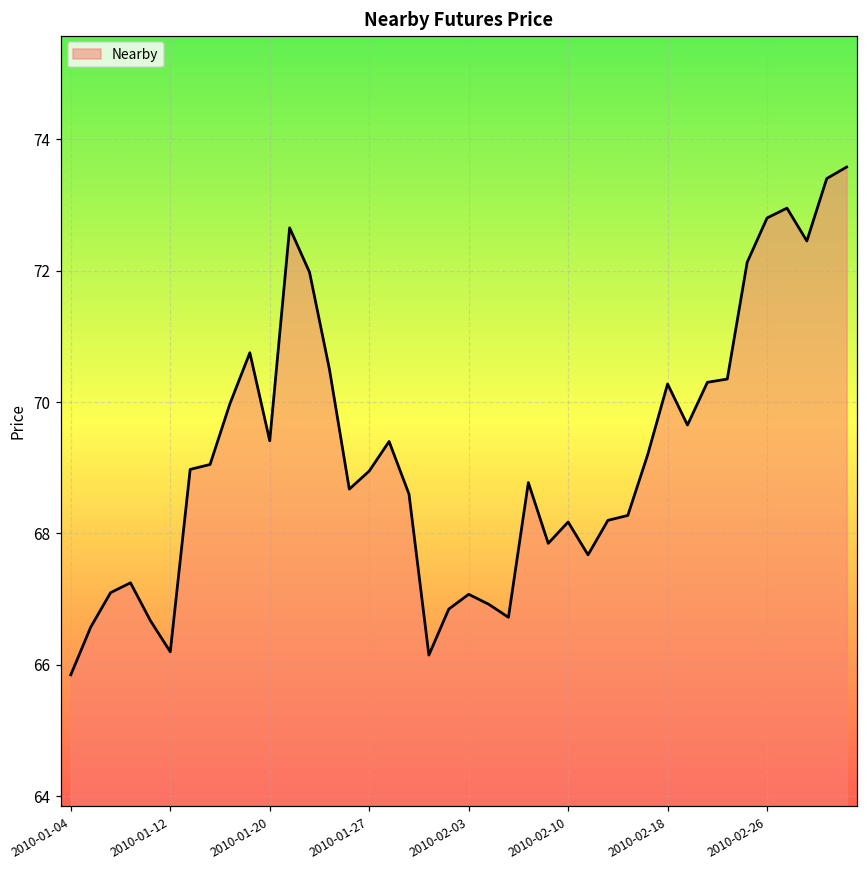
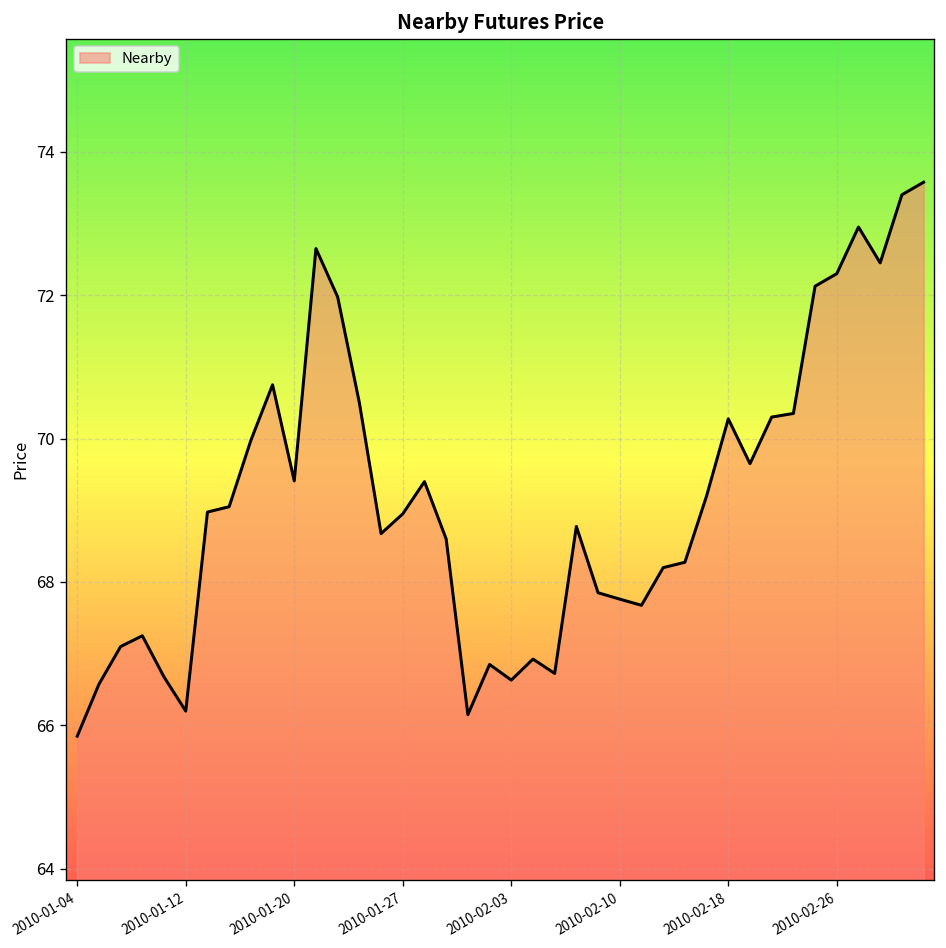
2010-02-03: 67.1 -> 66.6
2010-02-10: 68.2 -> 67.8
2010-02-26: 72.8 -> 72.3
